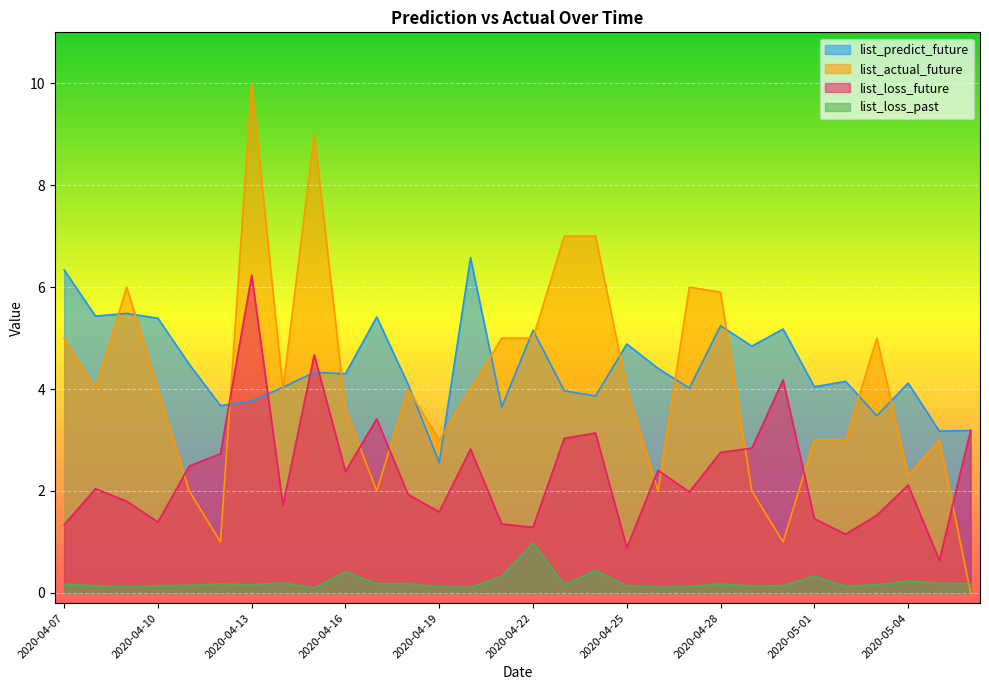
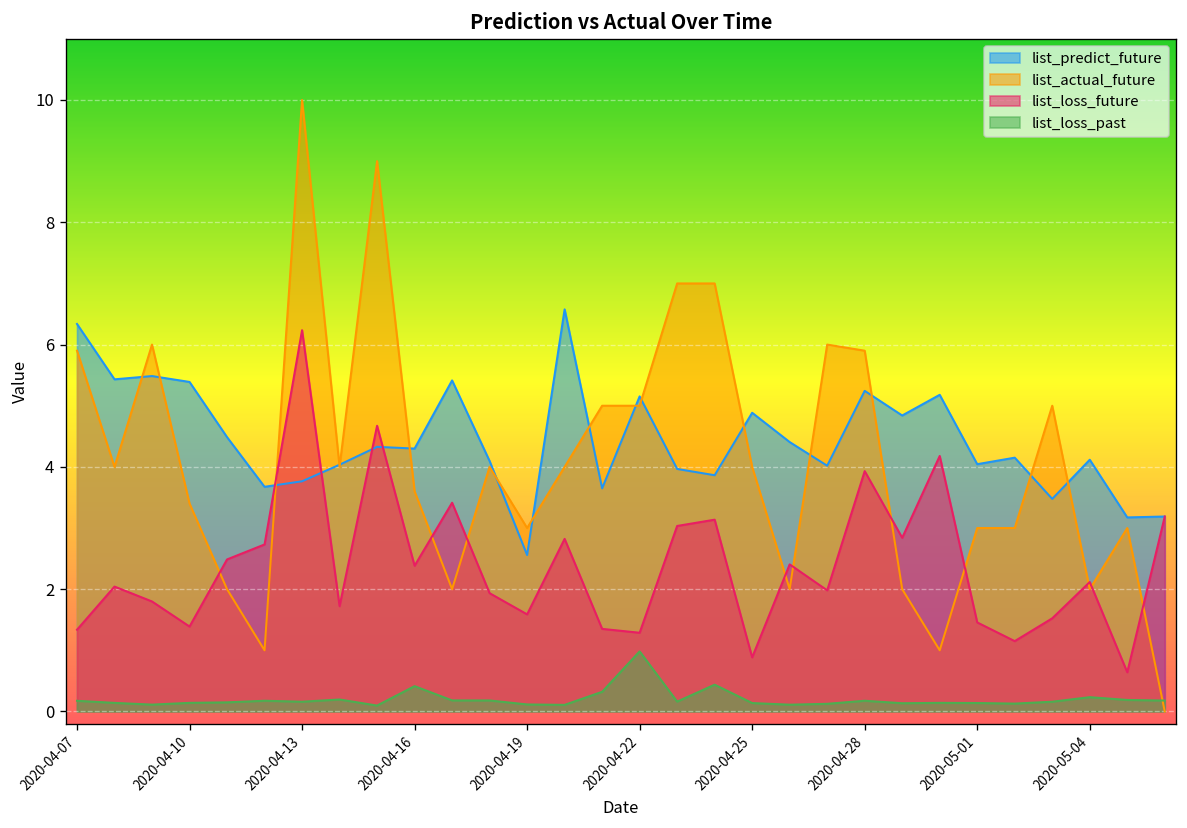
list_actual_future, 2020-04-07: 5.0 -> 5.9
list_actual_future, 2020-04-10: 4.0 -> 3.4
list_loss_future, 2020-04-28: 2.8 -> 3.9
list_loss_past, 2020-05-01: 0.3 -> 0.1
list_actual_future, 2020-05-04: 2.3 -> 2.0
